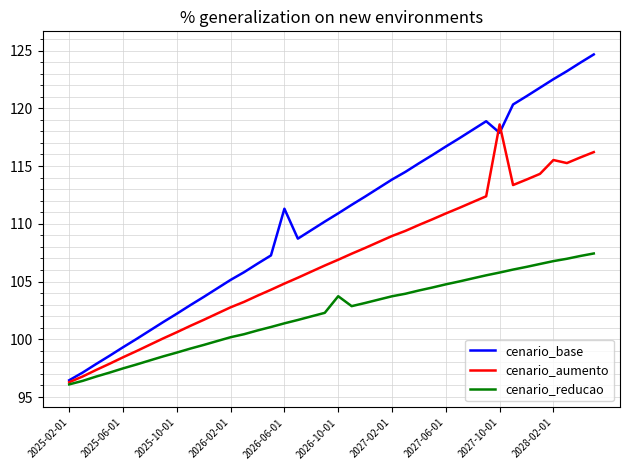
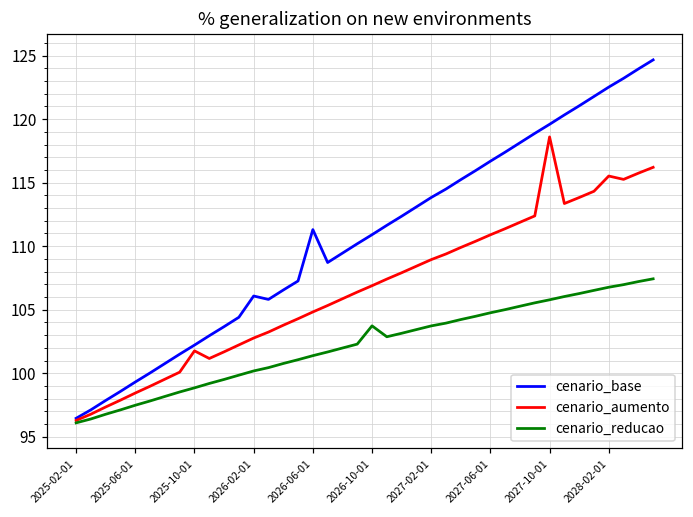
cenario_aumento, 2025-10-01: 100.6 -> 101.8
cenario_base, 2026-02-01: 105.1 -> 106.1
cenario_base, 2027-10-01: 117.9 -> 119.6
